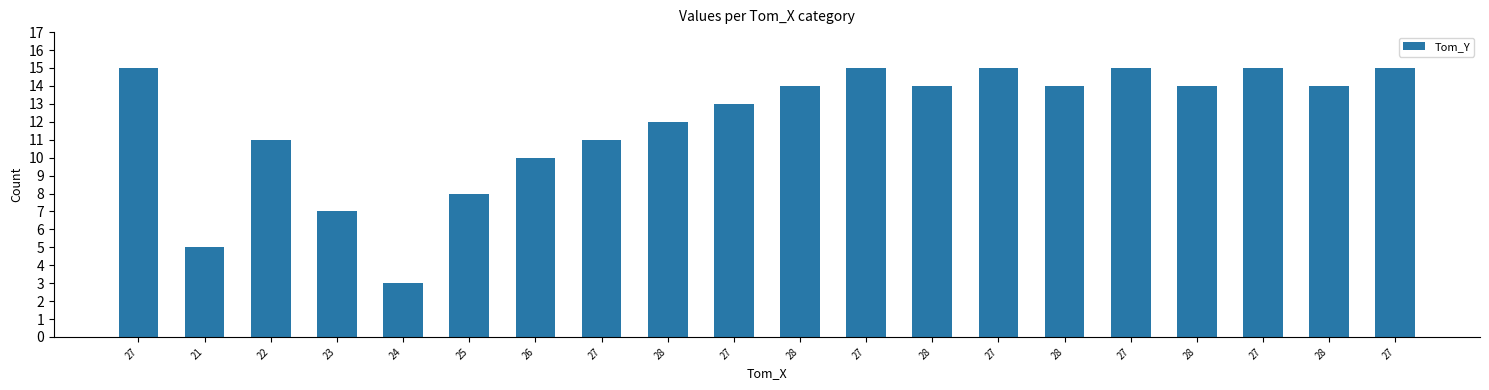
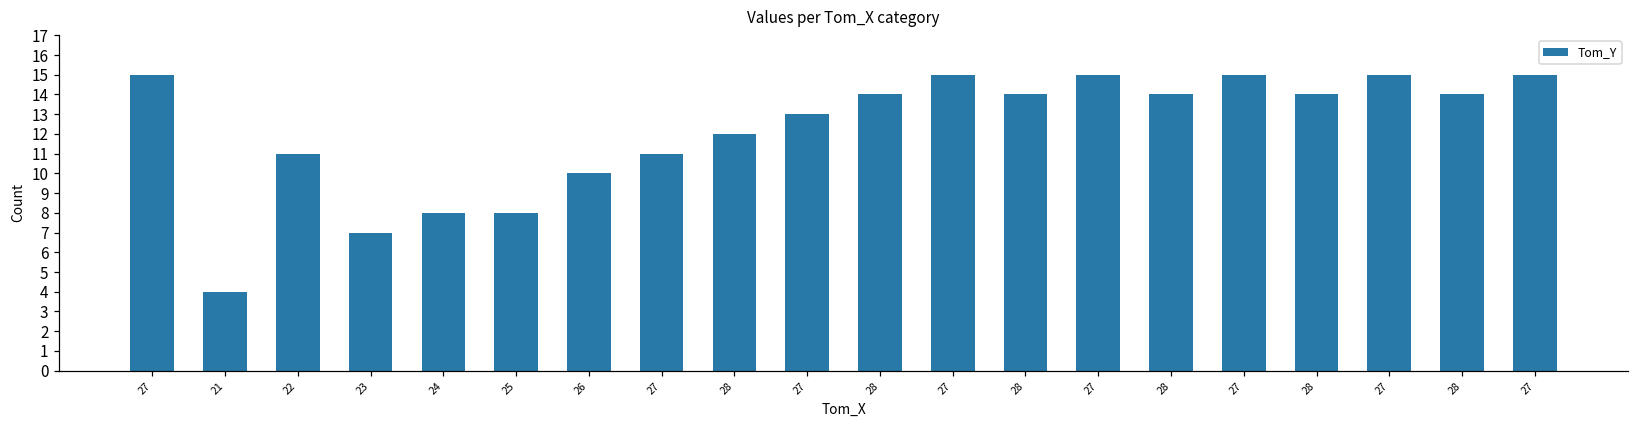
21: 5 -> 4
24: 3 -> 8
